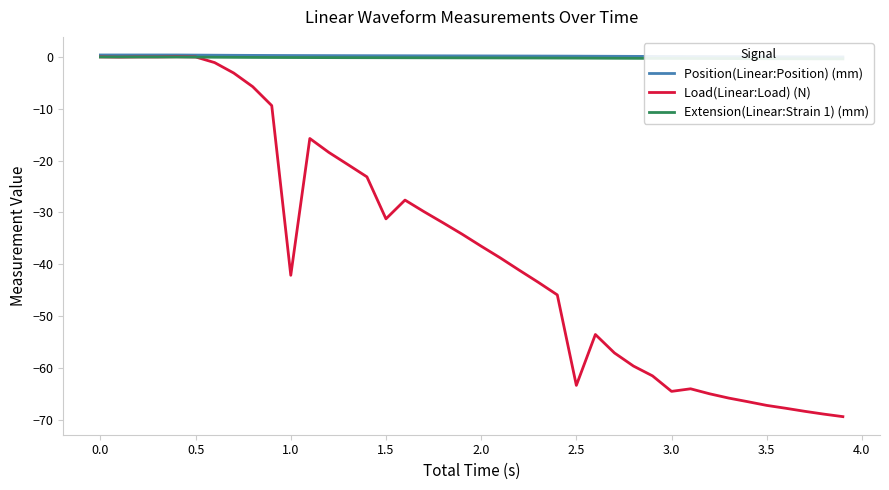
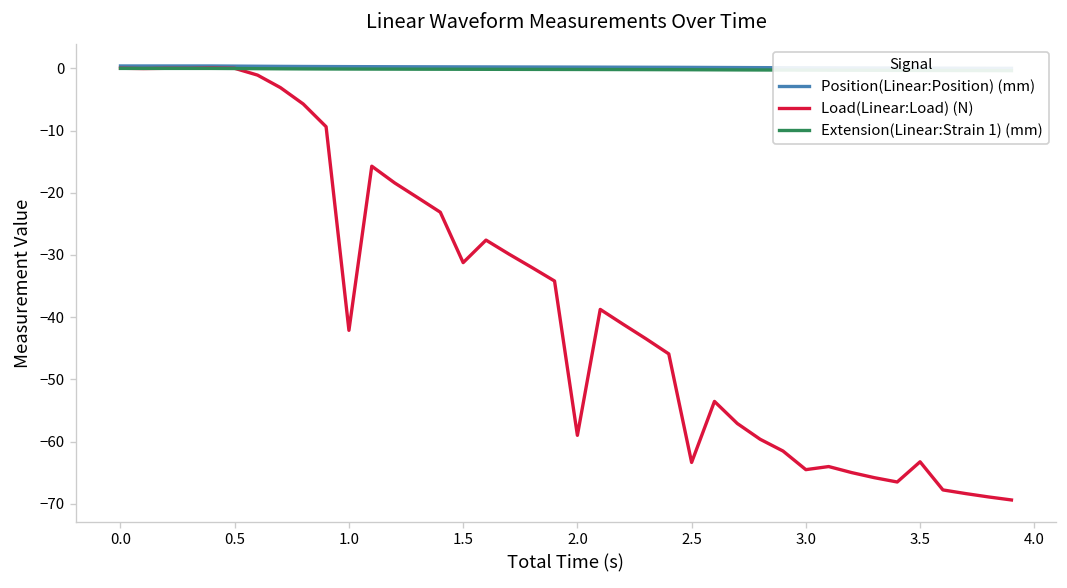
Load(Linear:Load) (N), 2.0: -37 -> -59
Load(Linear:Load) (N), 3.5: -67 -> -63
